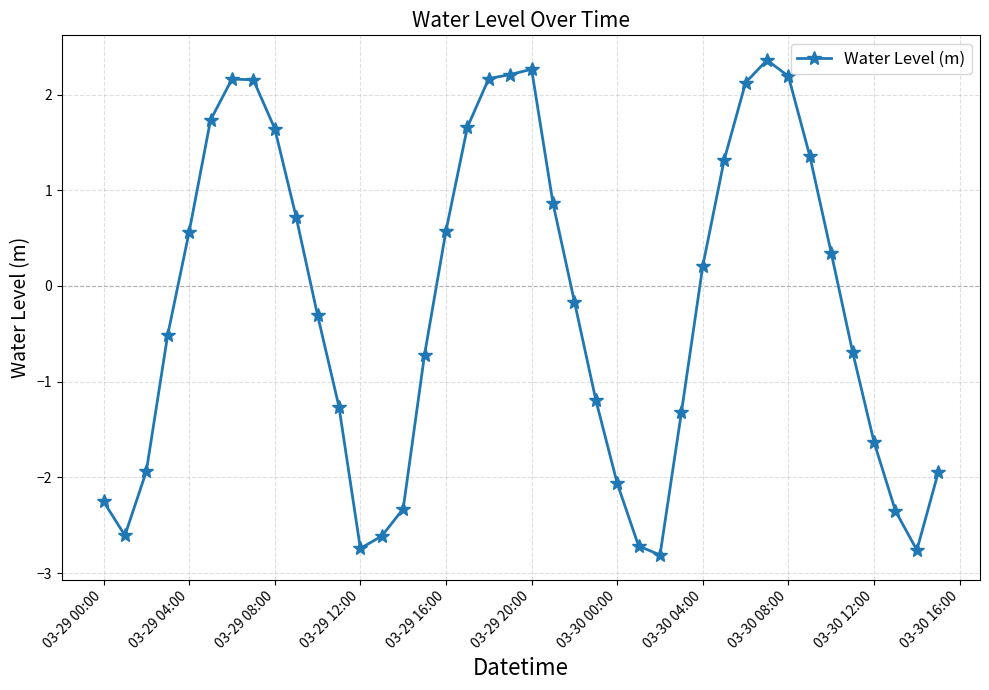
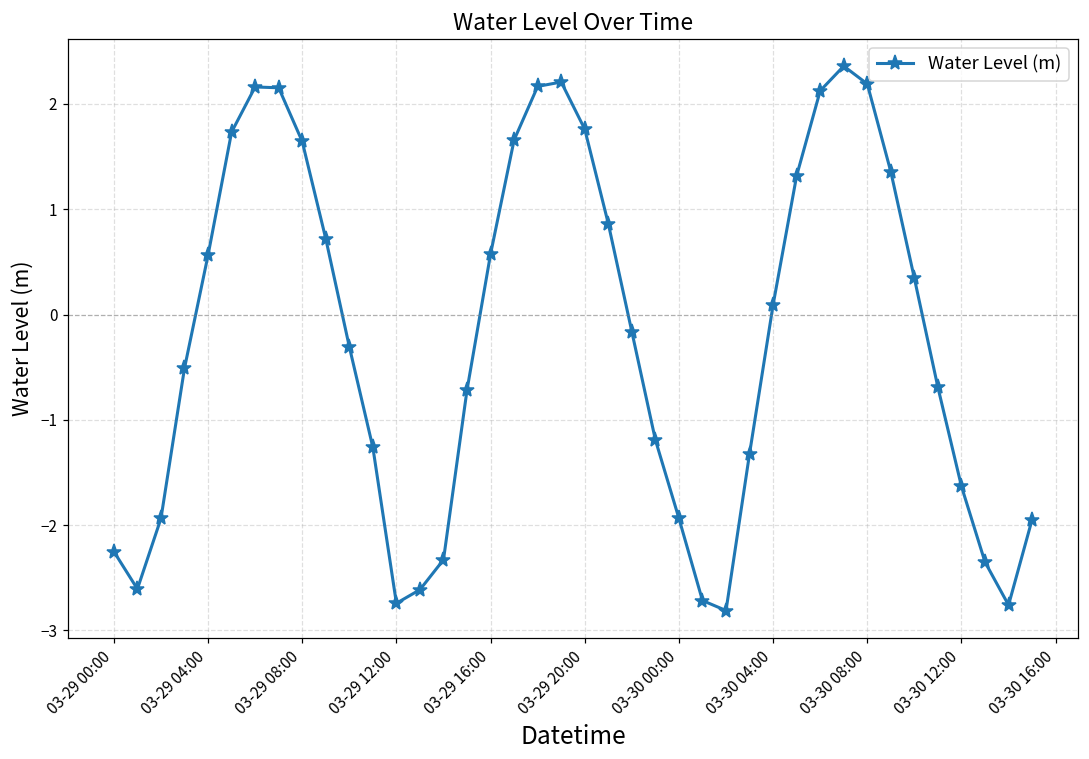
03-29 20:00: 2.3 -> 1.8
03-30 00:00: -2.1 -> -1.9
03-30 04:00: 0.2 -> 0.1
